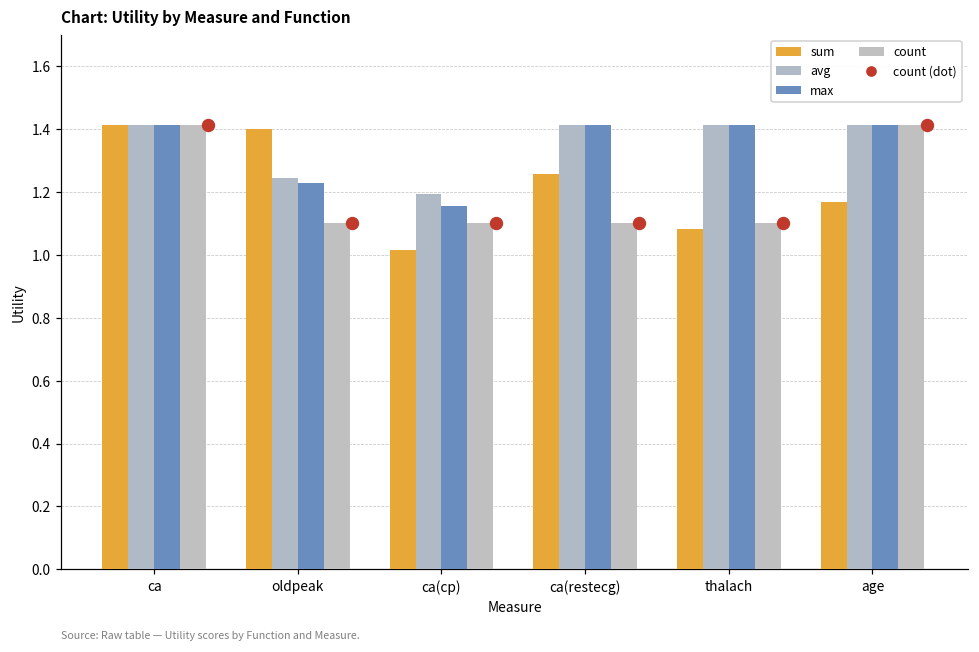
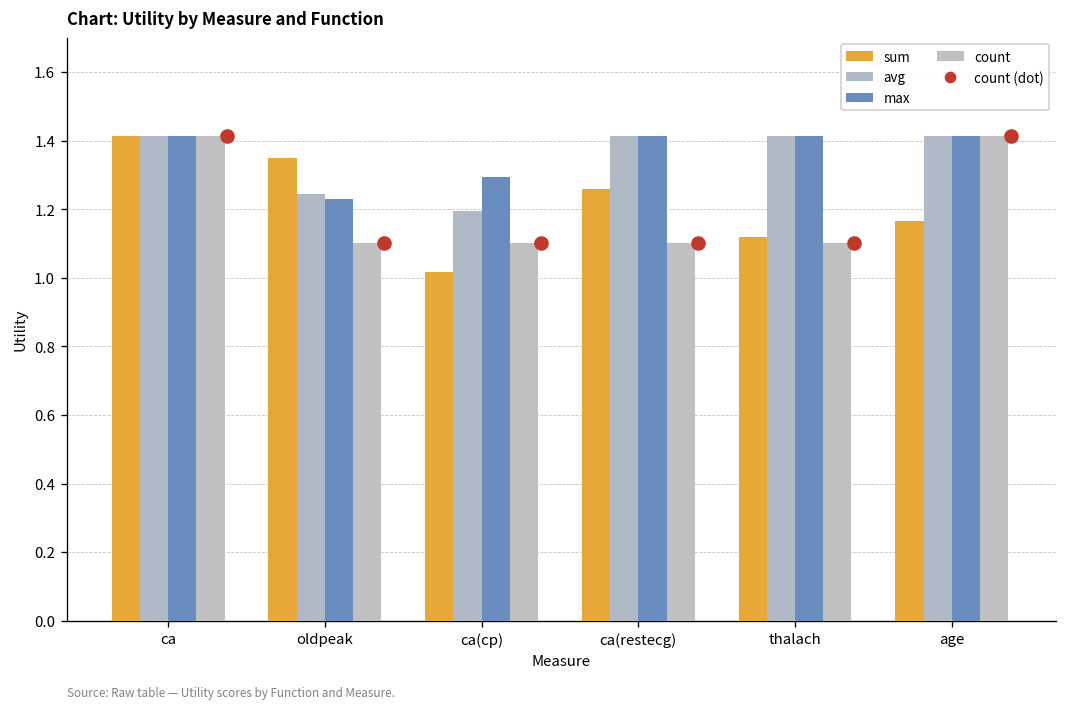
sum, oldpeak: 1.40 -> 1.35
max, ca(cp): 1.15 -> 1.29
sum, thalach: 1.08 -> 1.12
